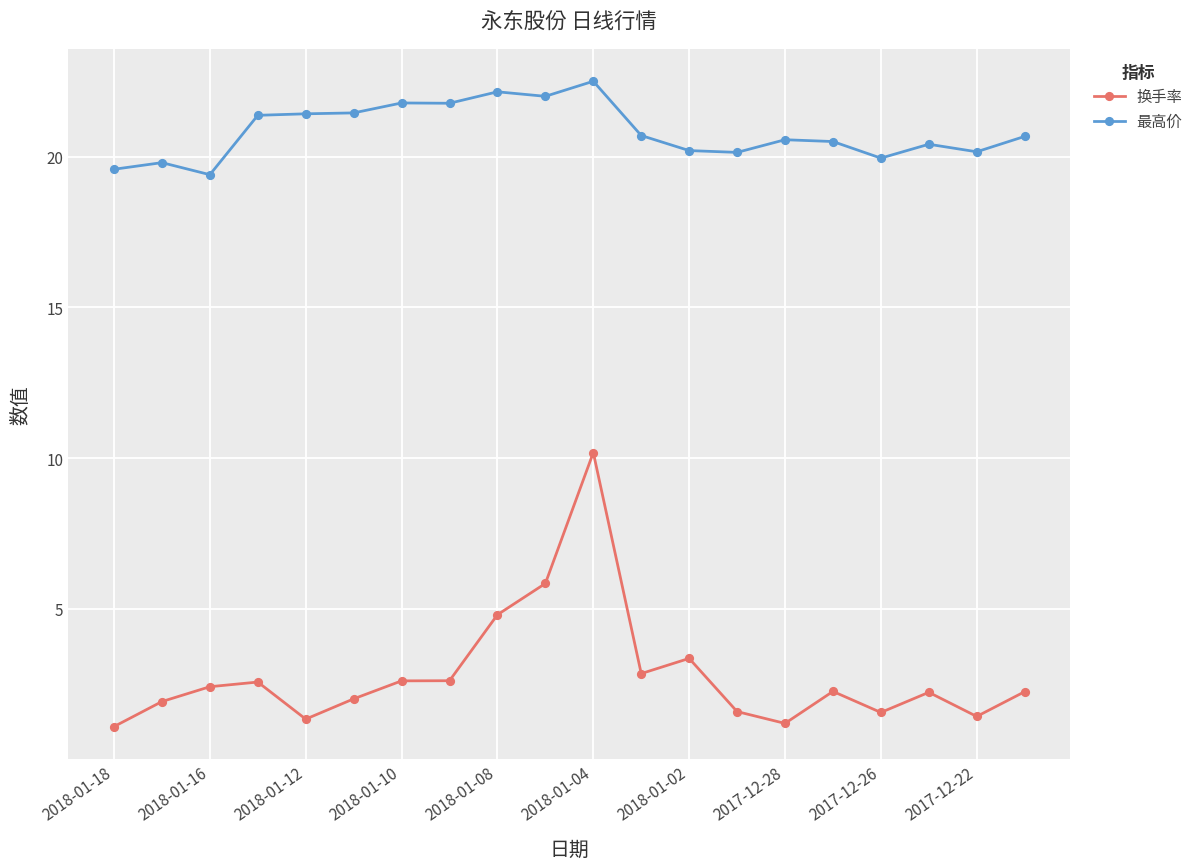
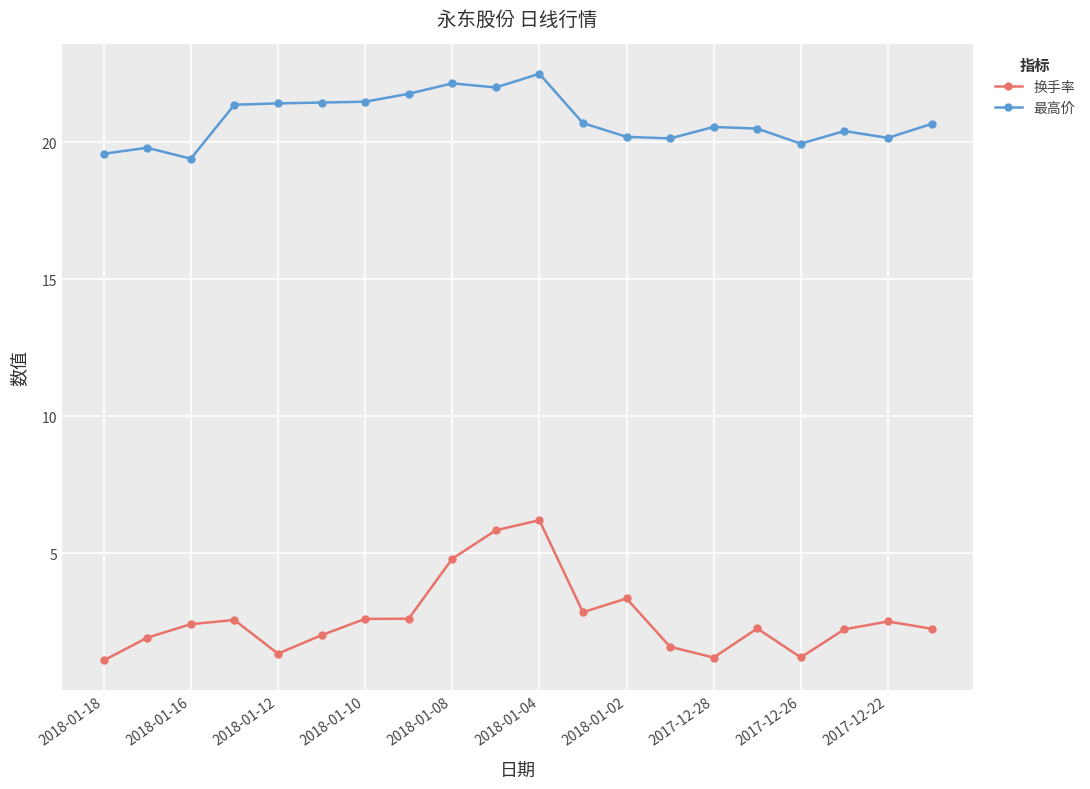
最高价, 2018-01-10: 21.8 -> 21.5
换手率, 2018-01-04: 10.2 -> 6.2
换手率, 2017-12-26: 1.6 -> 1.2
换手率, 2017-12-22: 1.4 -> 2.5
